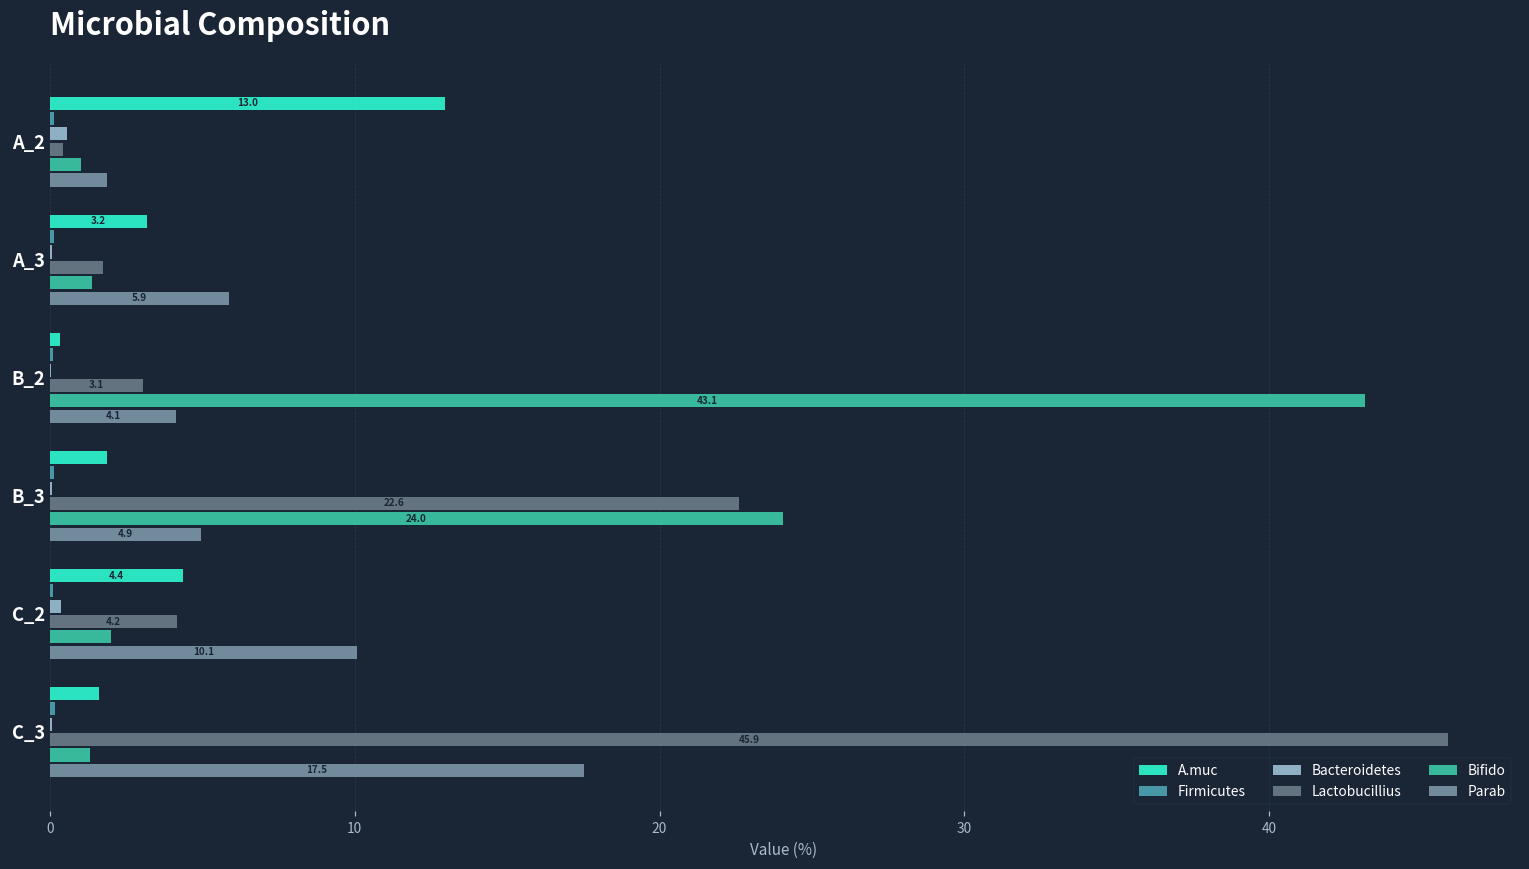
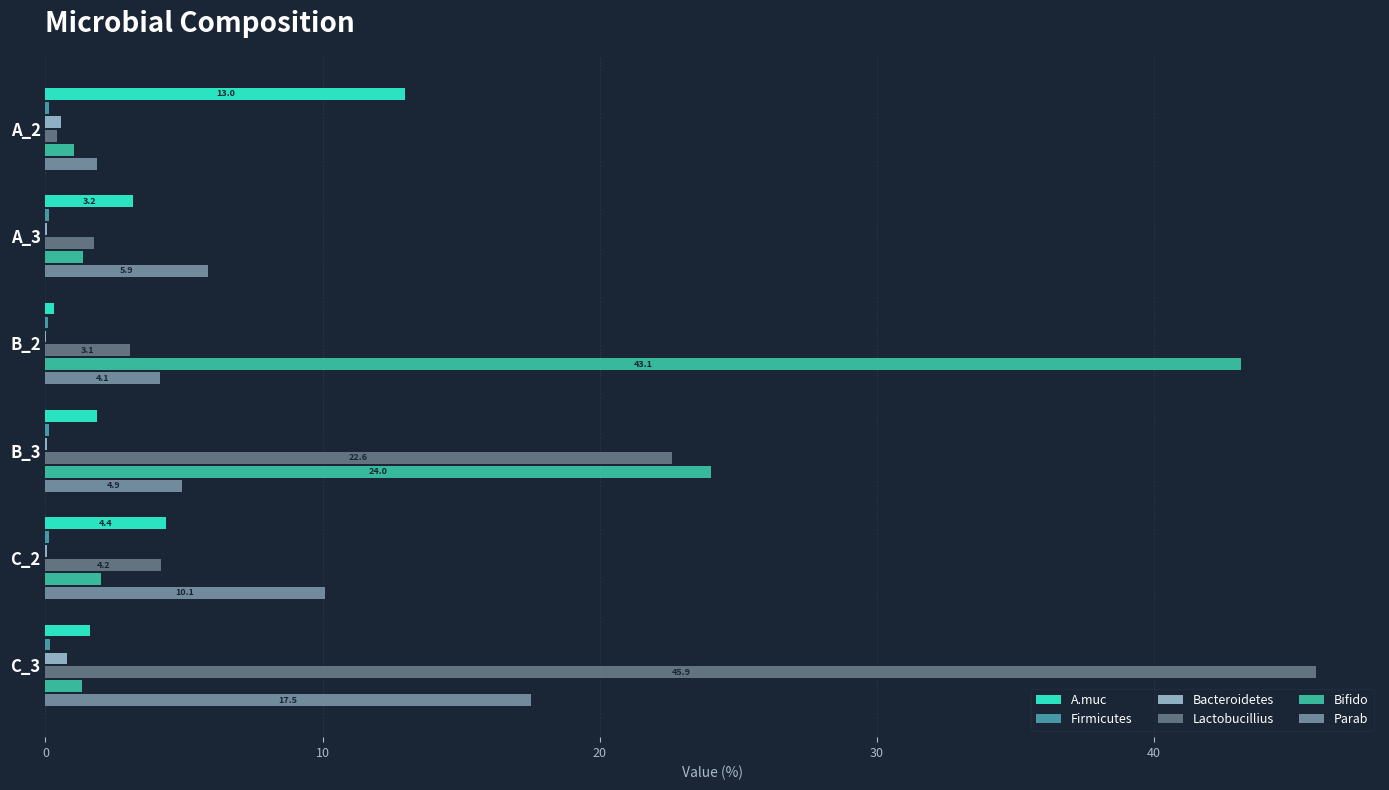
Bacteroidetes, C_2: 0.3 -> 0.0
Bacteroidetes, C_3: 0.1 -> 0.8
